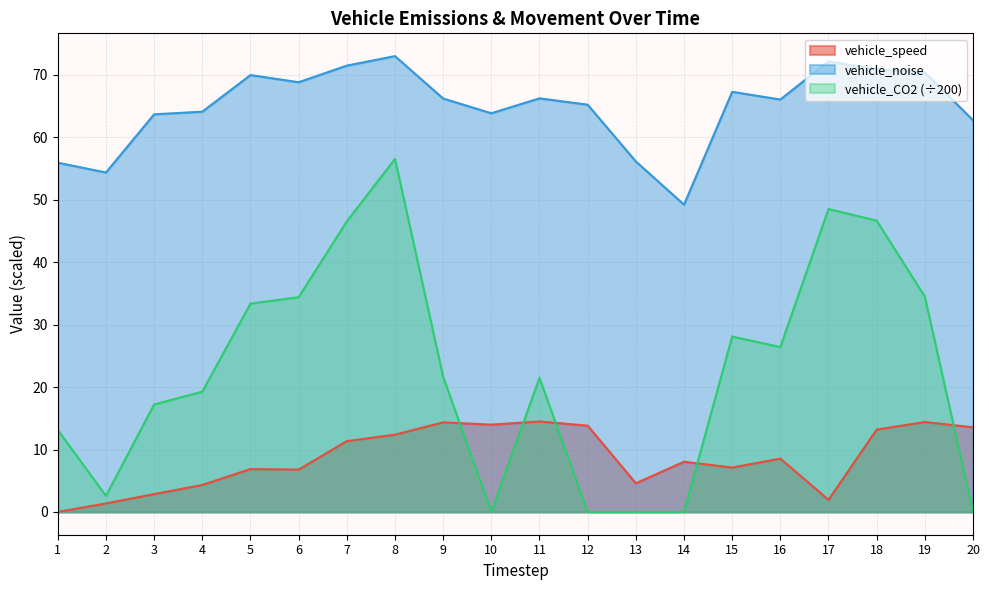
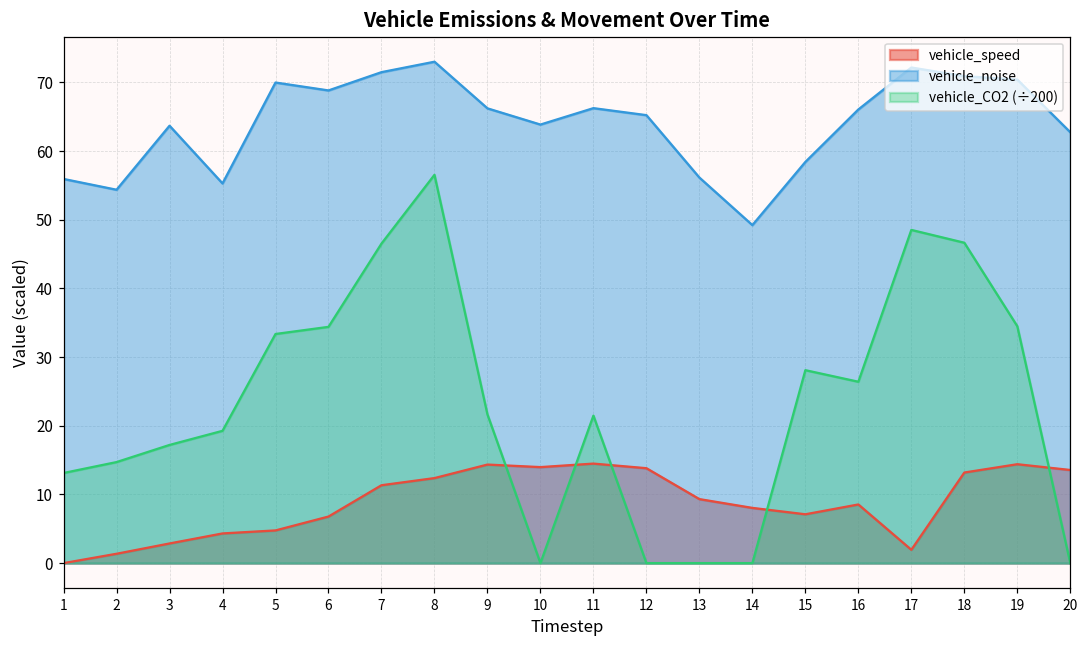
vehicle_CO2 (÷200), 2: 3 -> 15
vehicle_noise, 4: 64 -> 55
vehicle_speed, 5: 7 -> 5
vehicle_speed, 13: 5 -> 9
vehicle_noise, 15: 67 -> 58
